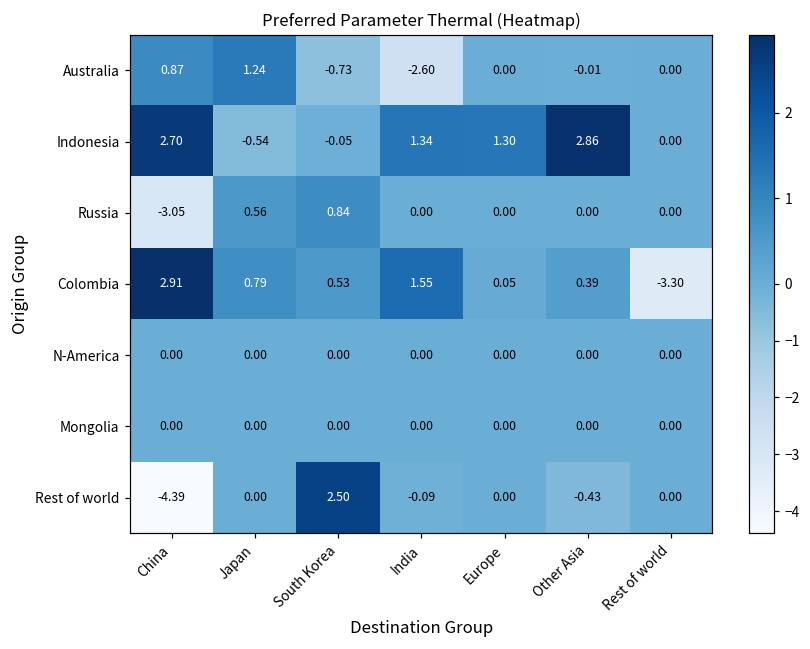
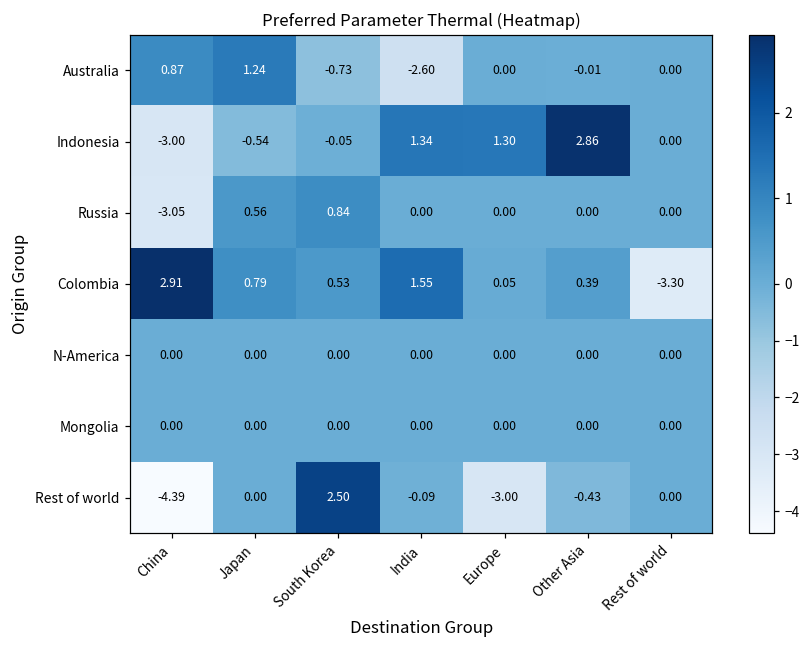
Indonesia, China: 2.70 -> -3.00
Rest of world, Europe: 0.00 -> -3.00
